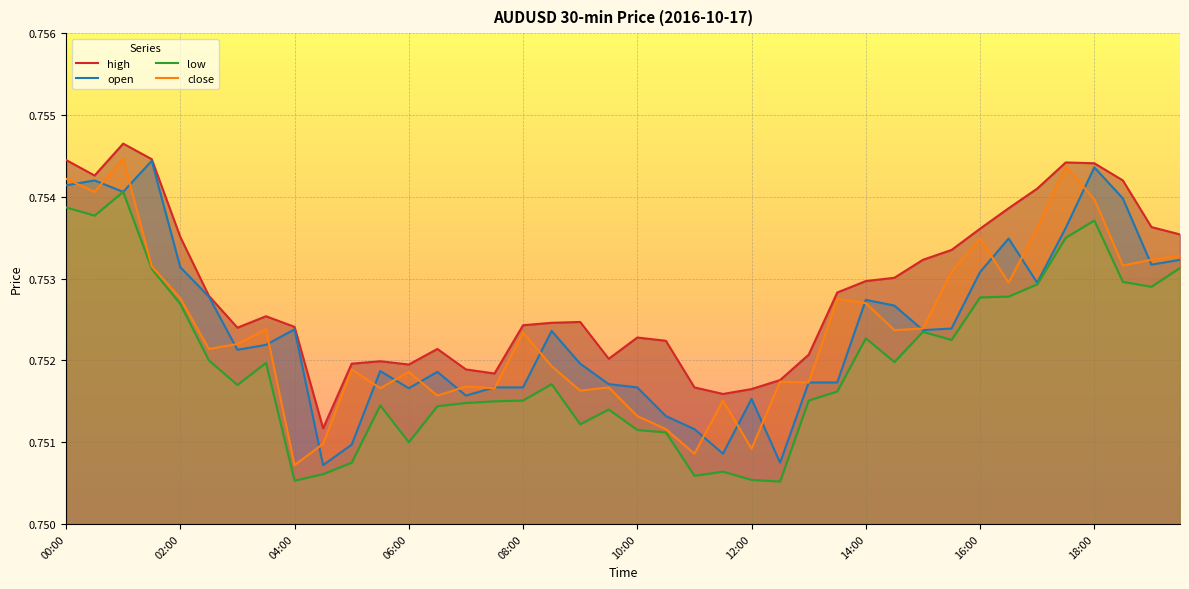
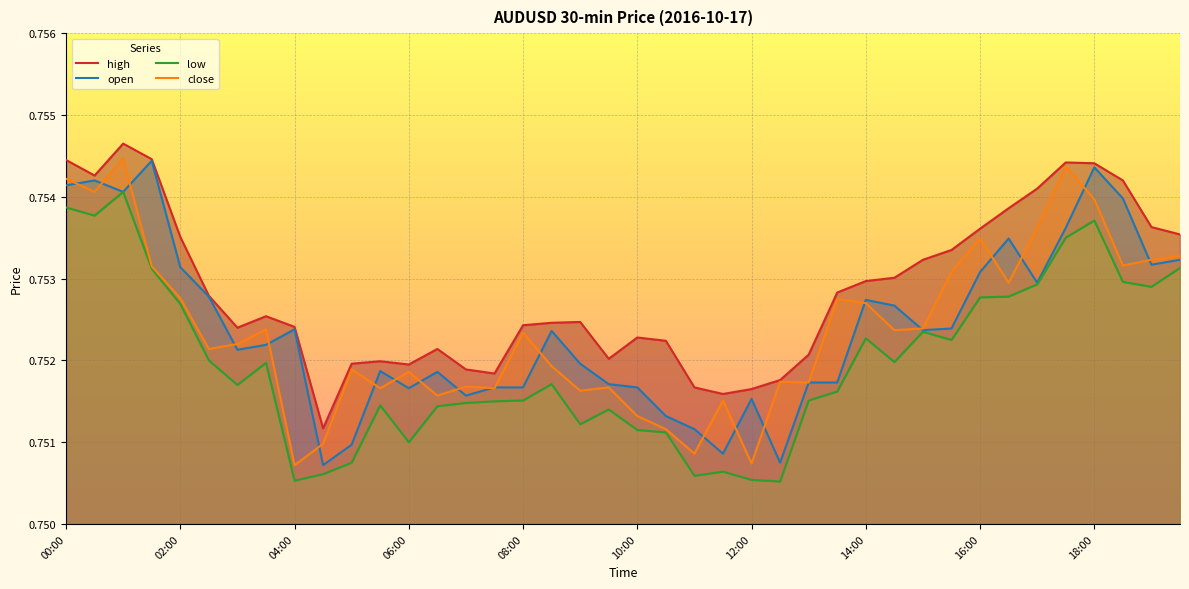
close, 12:00: 0.7509 -> 0.7507
